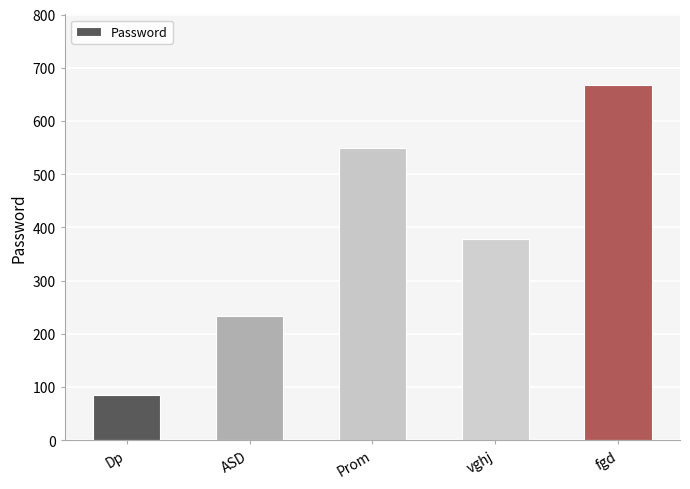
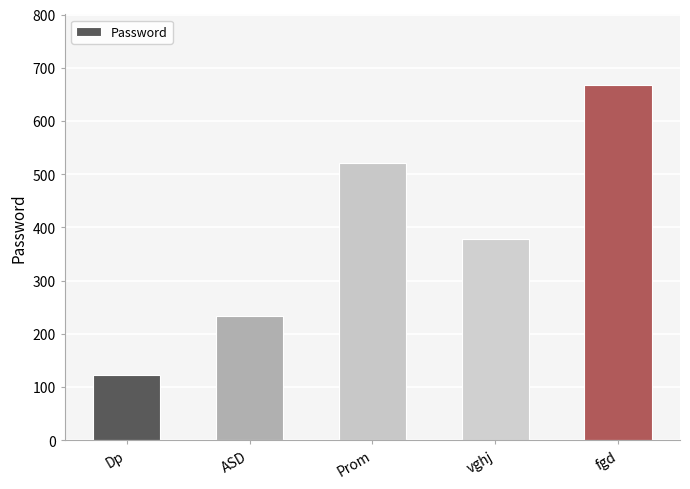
Dp: 90 -> 120
Prom: 550 -> 520
